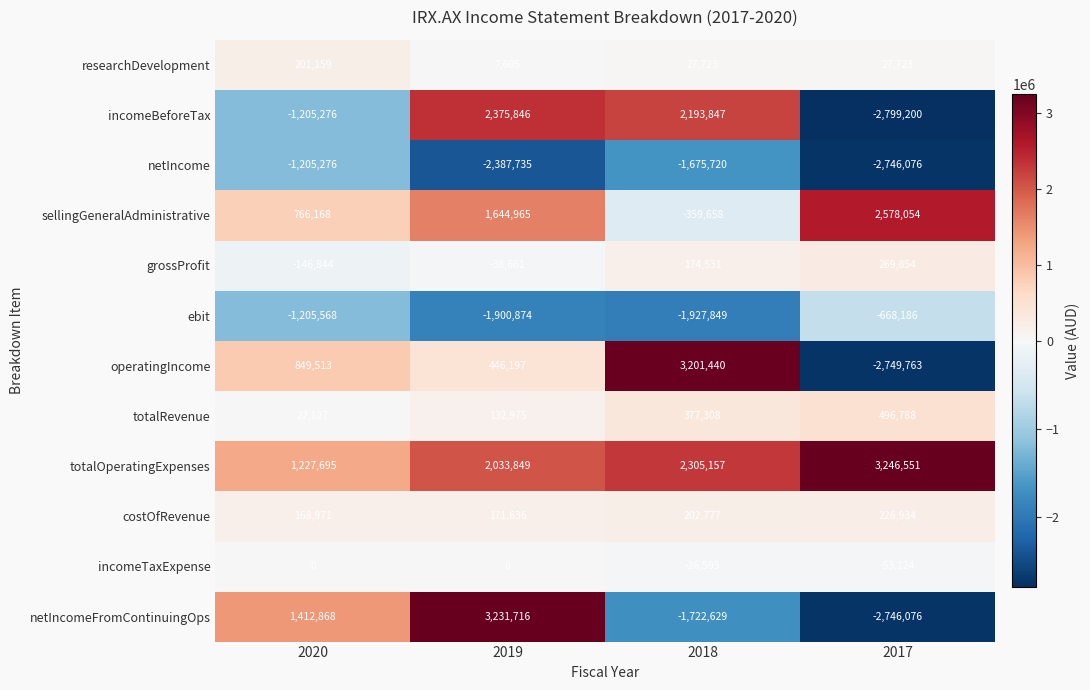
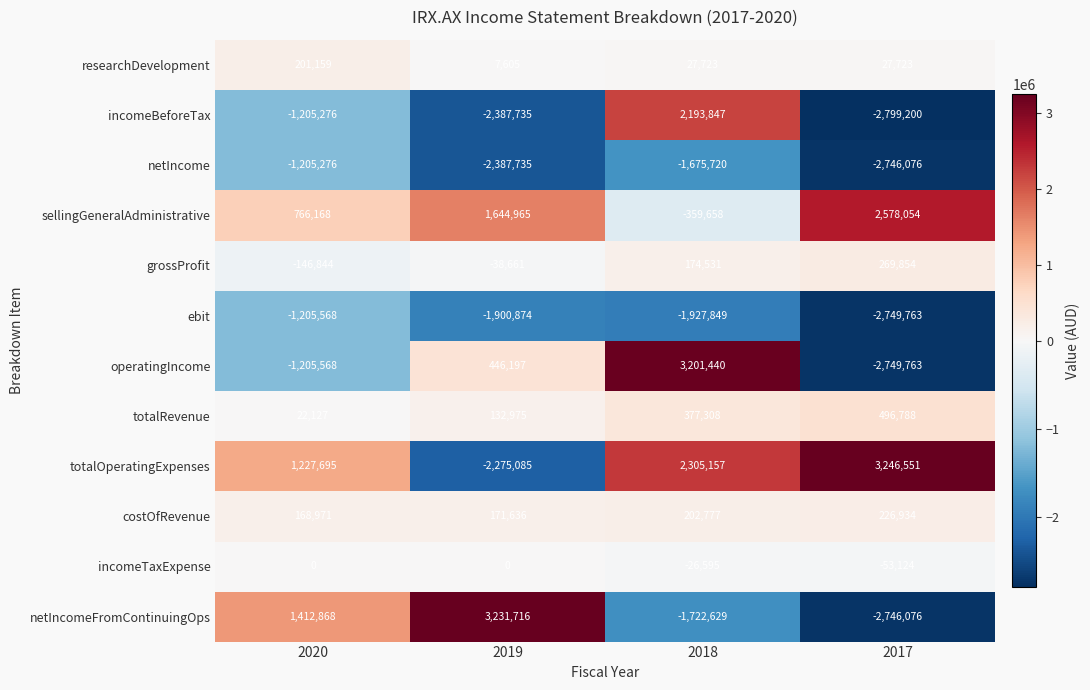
incomeBeforeTax, 2019: 2,375,846 -> -2,387,735
ebit, 2017: -668,186 -> -2,749,763
operatingIncome, 2020: 849,513 -> -1,205,568
totalOperatingExpenses, 2019: 2,033,849 -> -2,275,085
